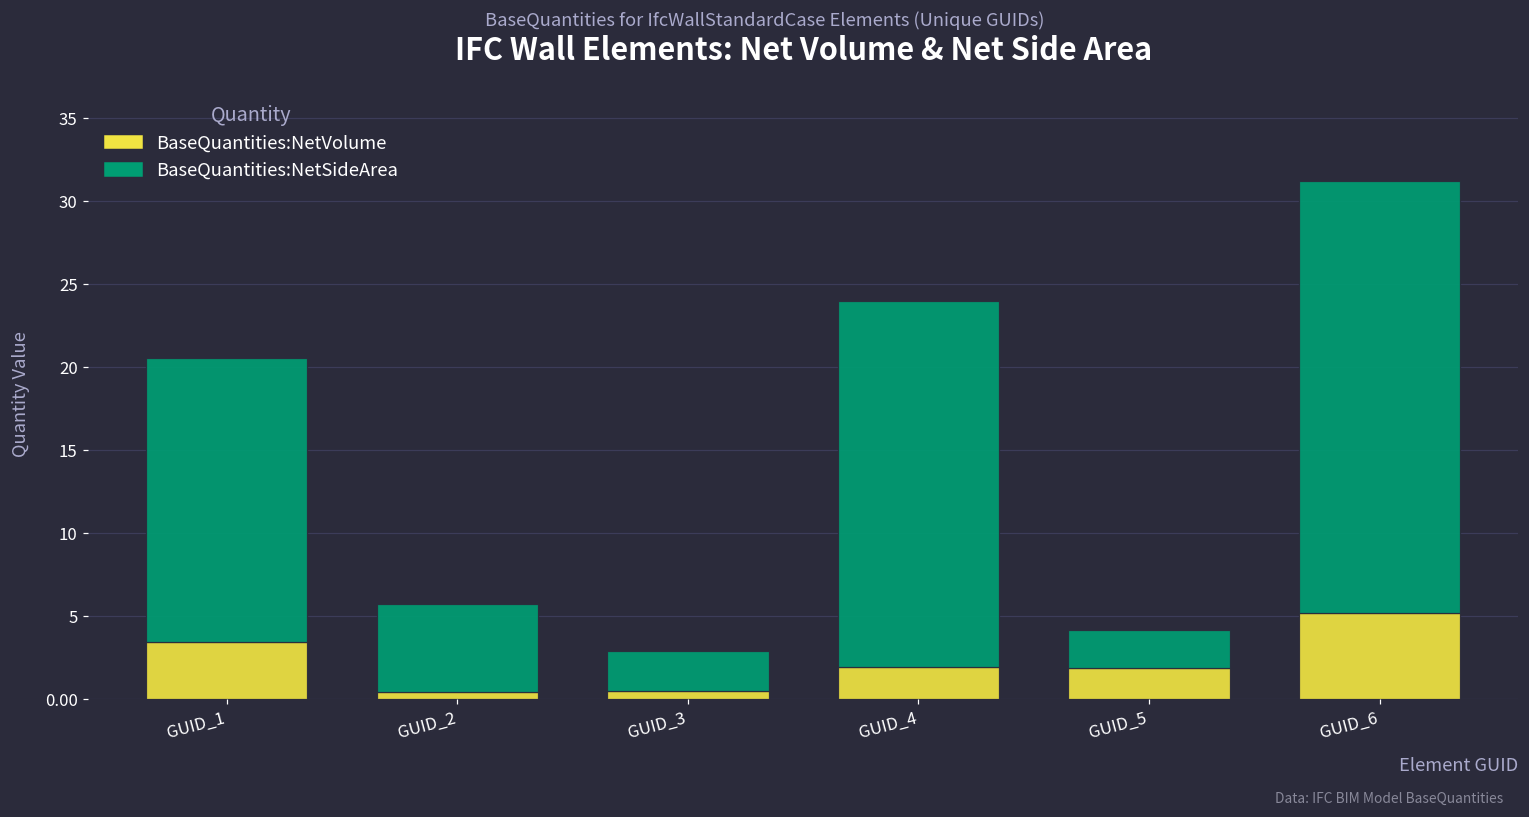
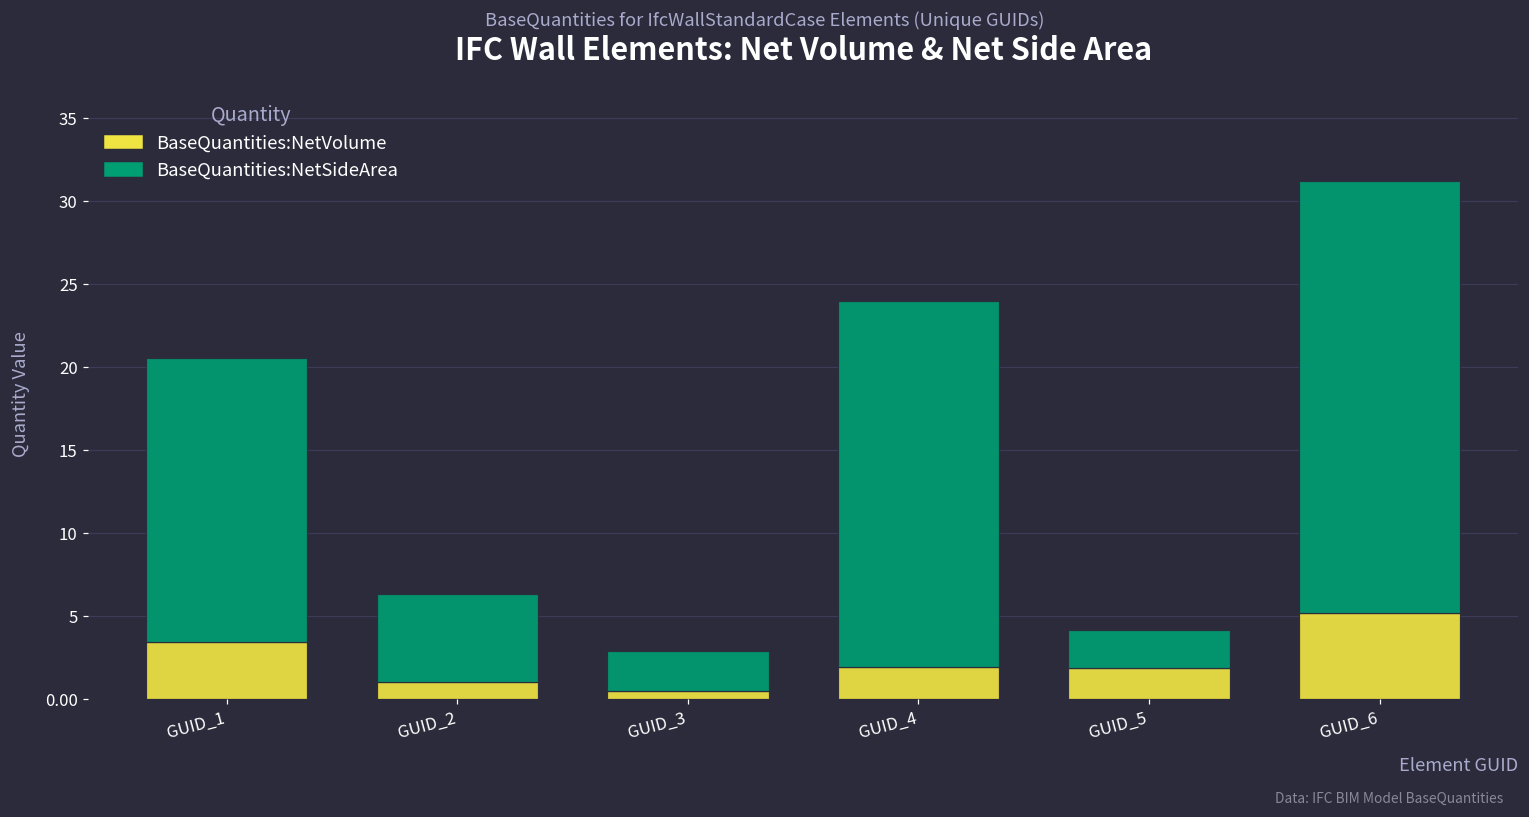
BaseQuantities:NetVolume, GUID_2: 0.4 -> 1.1
